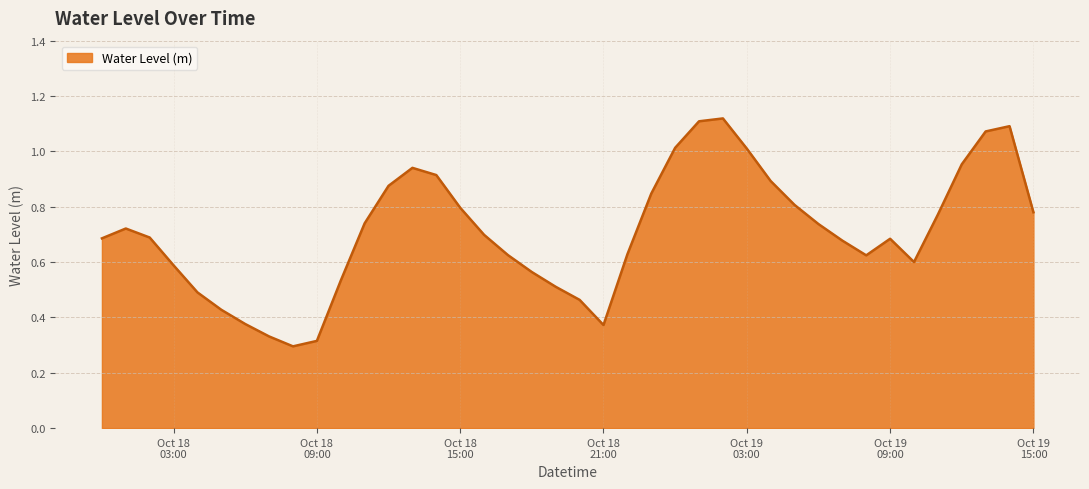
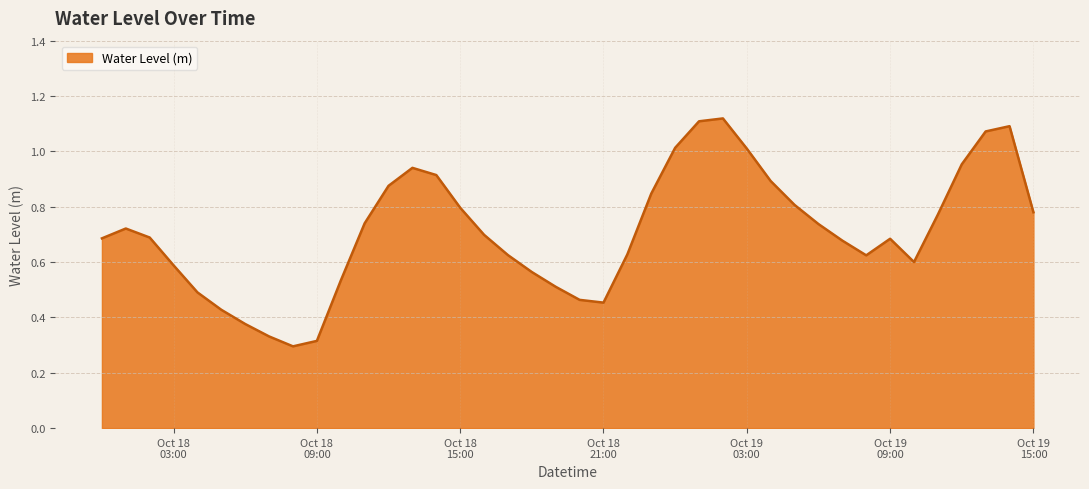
Oct 18 21:00: 0.37 -> 0.45
